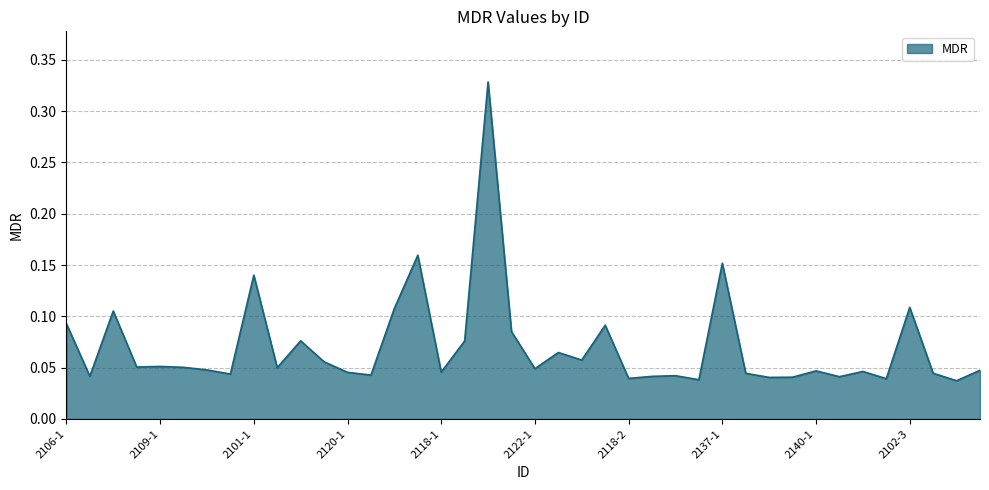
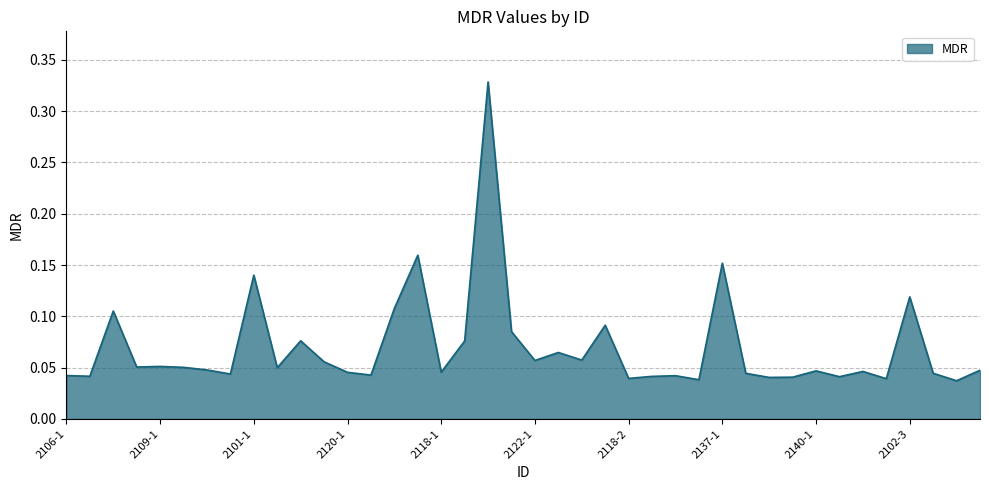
2106-1: 0.093 -> 0.042
2122-1: 0.049 -> 0.057
2102-3: 0.109 -> 0.119
